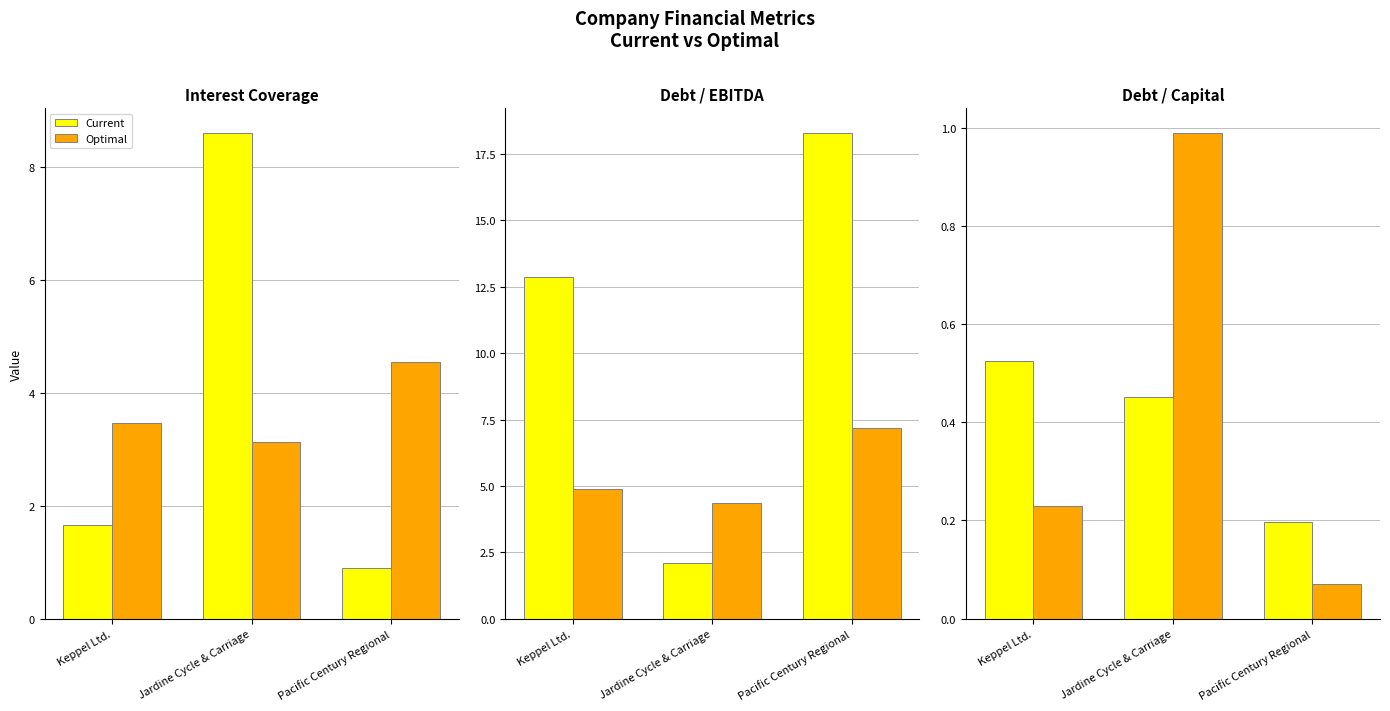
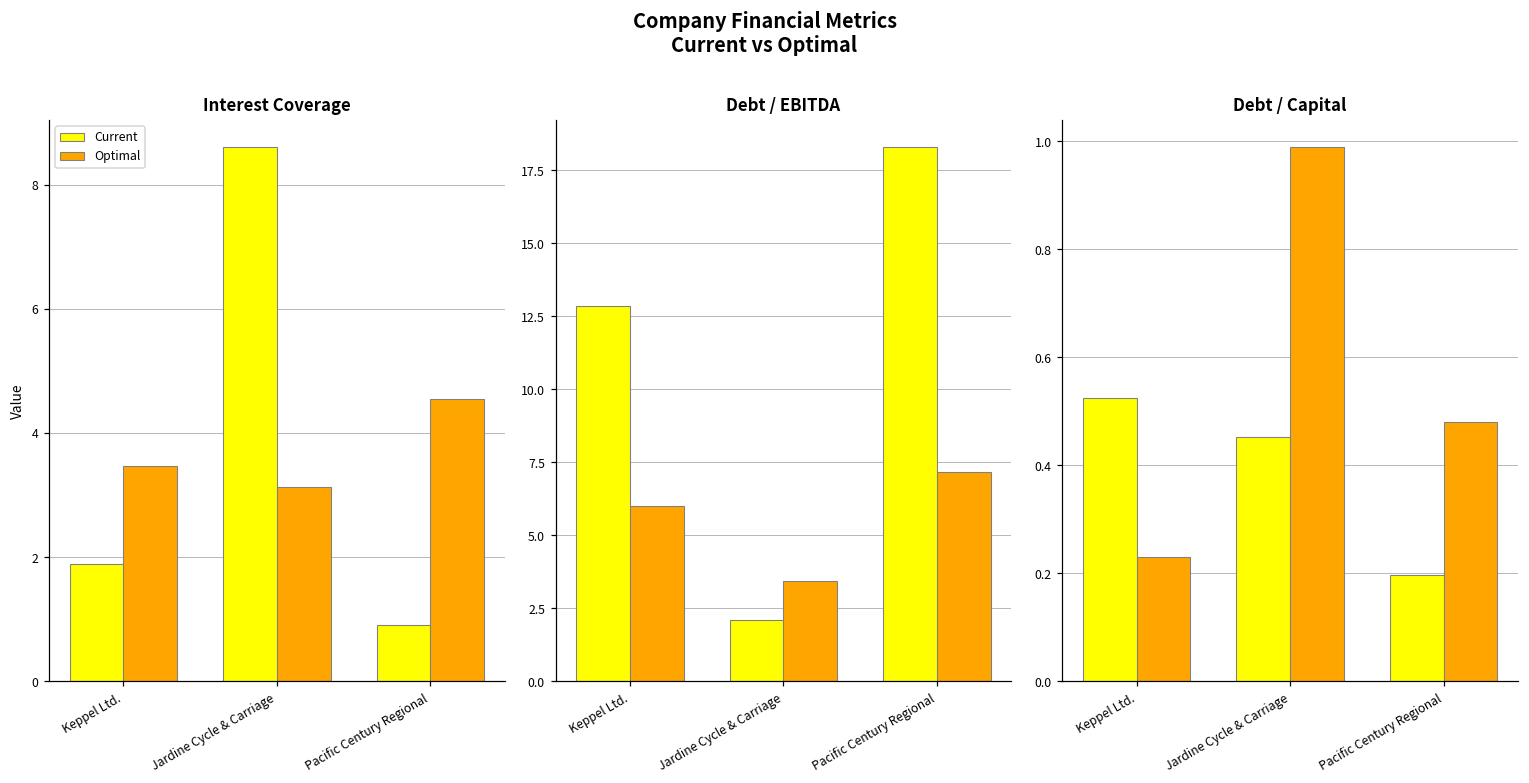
Interest Coverage, Current, Keppel Ltd.: 1.7 -> 1.9
Debt / EBITDA, Optimal, Keppel Ltd.: 4.9 -> 6.0
Debt / EBITDA, Optimal, Jardine Cycle & Carriage: 4.3 -> 3.4
Debt / Capital, Optimal, Pacific Century Regional: 0.07 -> 0.48
